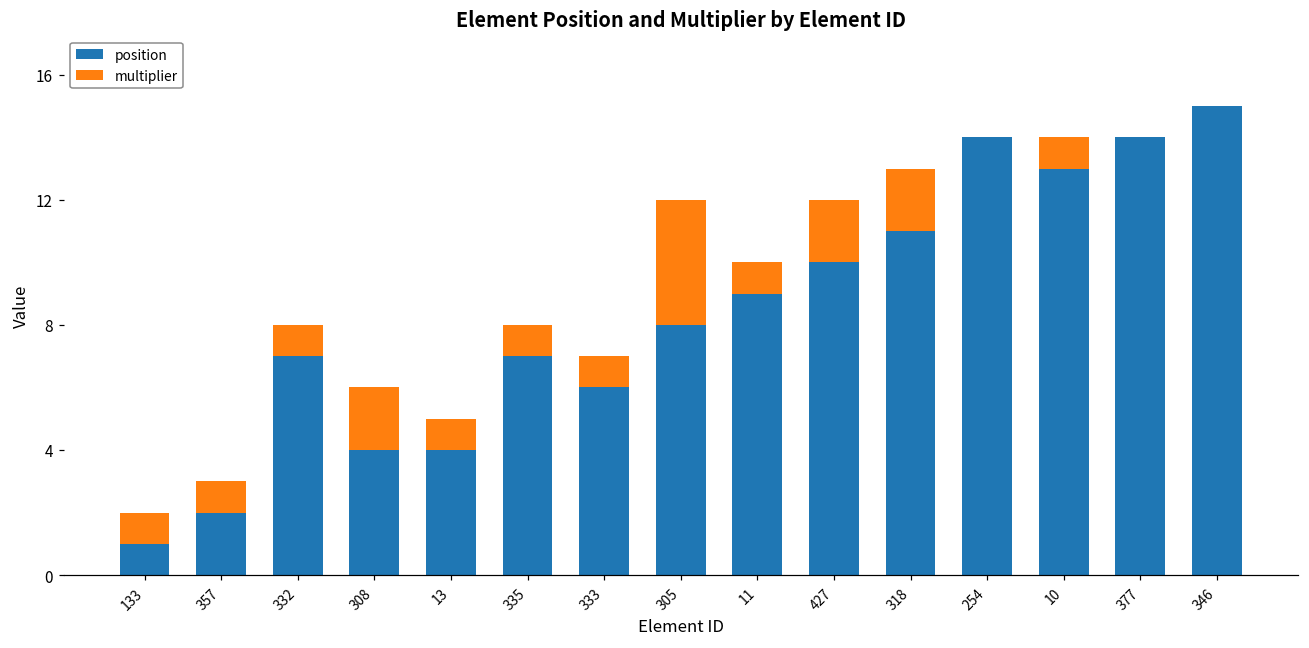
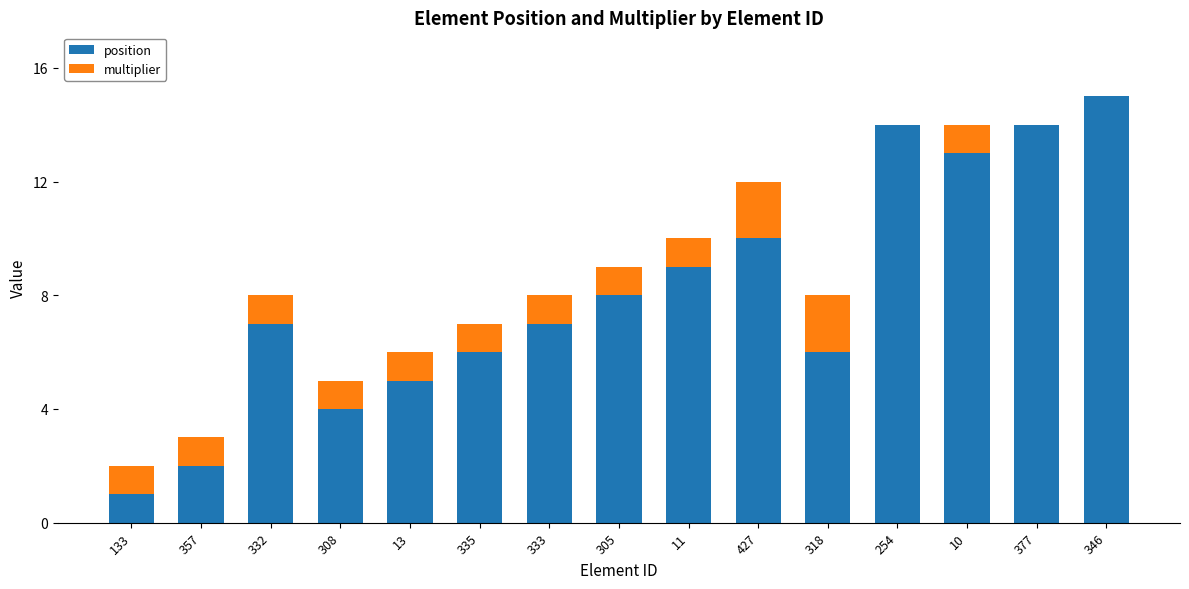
multiplier, 308: 2 -> 1
position, 13: 4 -> 5
position, 335: 7 -> 6
position, 333: 6 -> 7
multiplier, 305: 4 -> 1
position, 318: 11 -> 6
